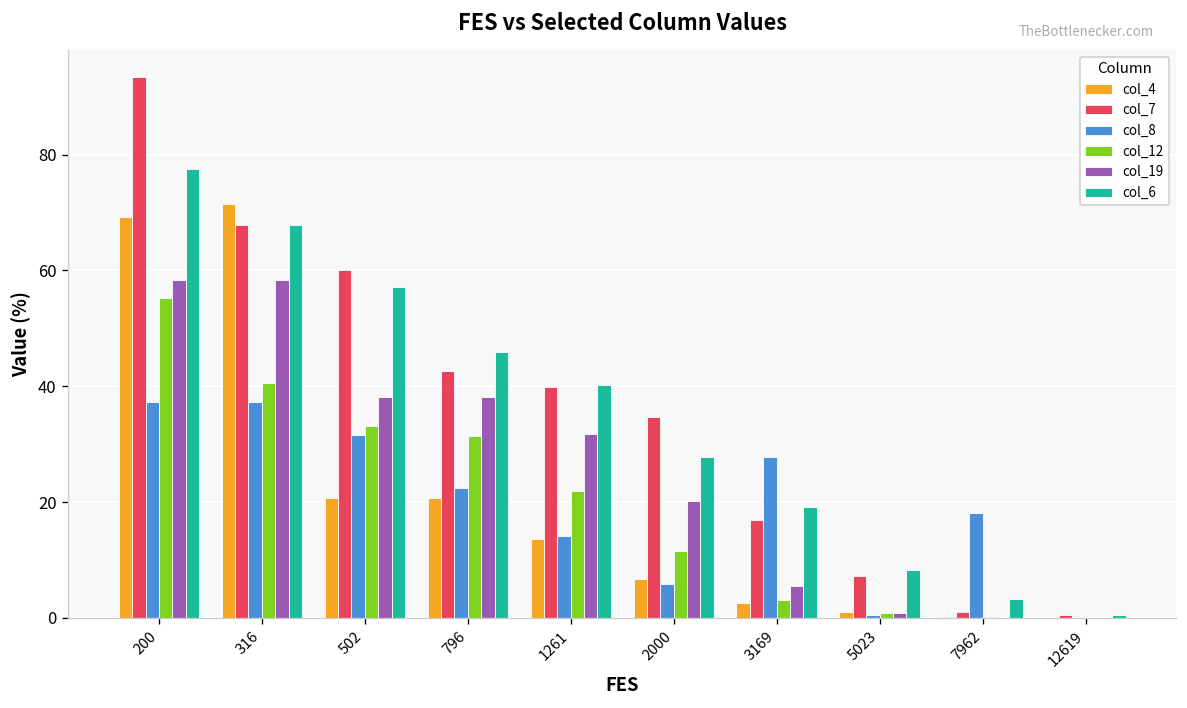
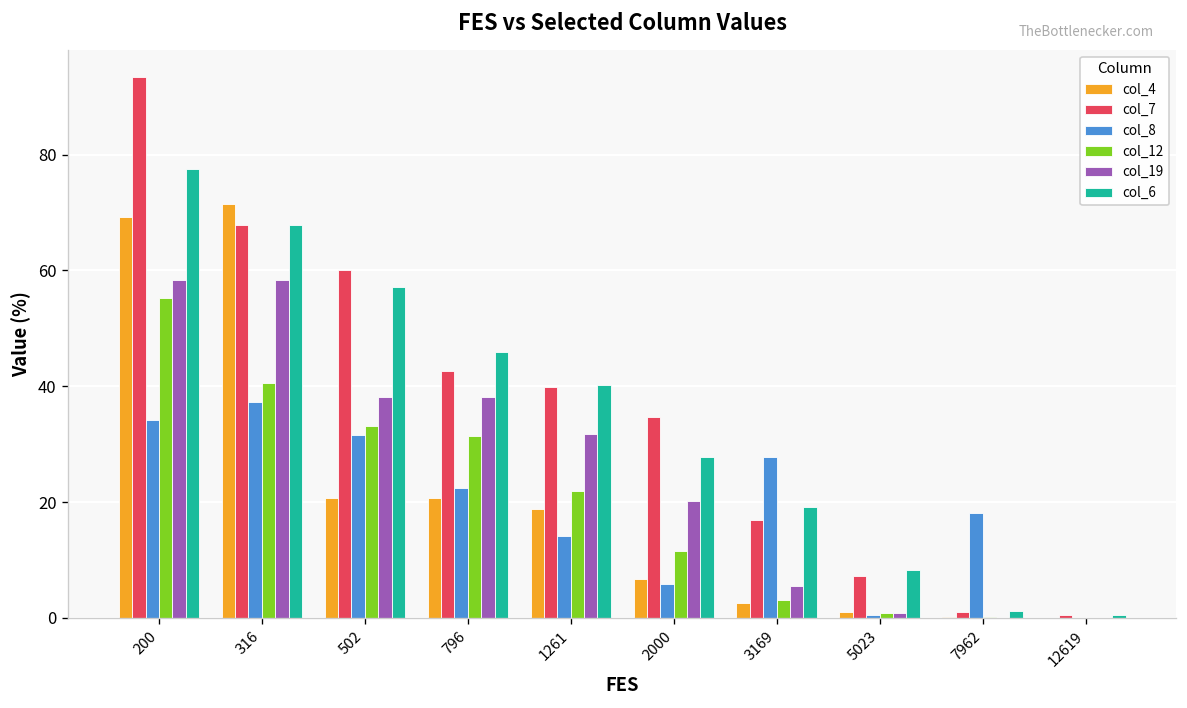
col_8, 200: 37 -> 34
col_4, 1261: 14 -> 19
col_6, 7962: 3 -> 1
